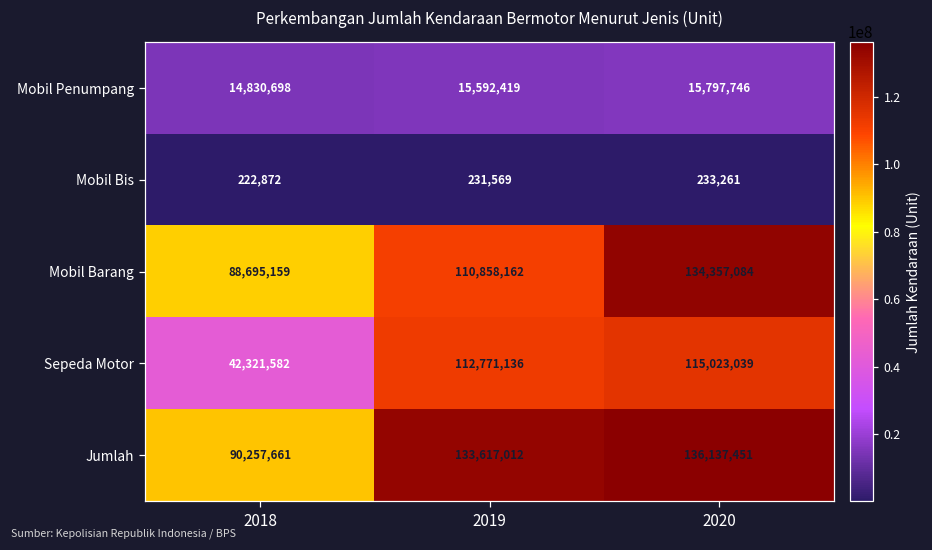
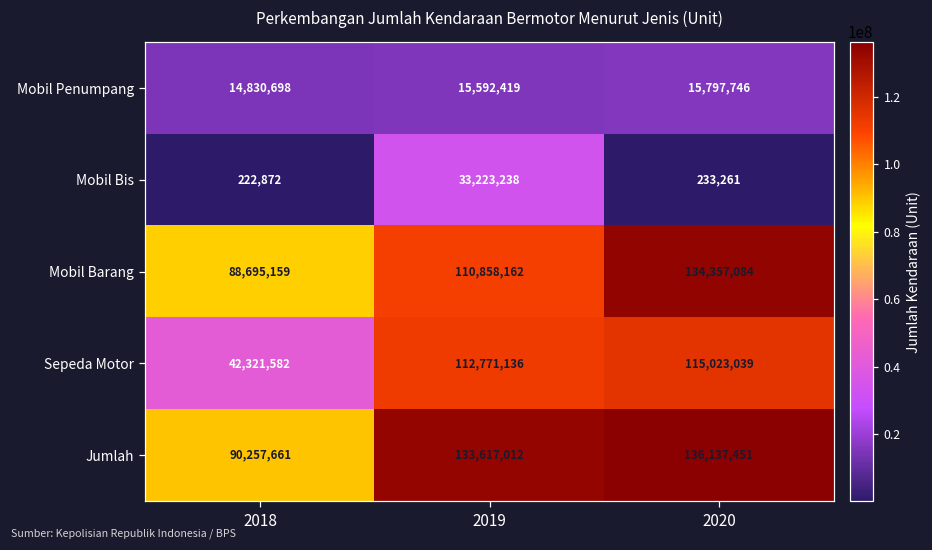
Mobil Bis, 2019: 231,569 -> 33,223,238
